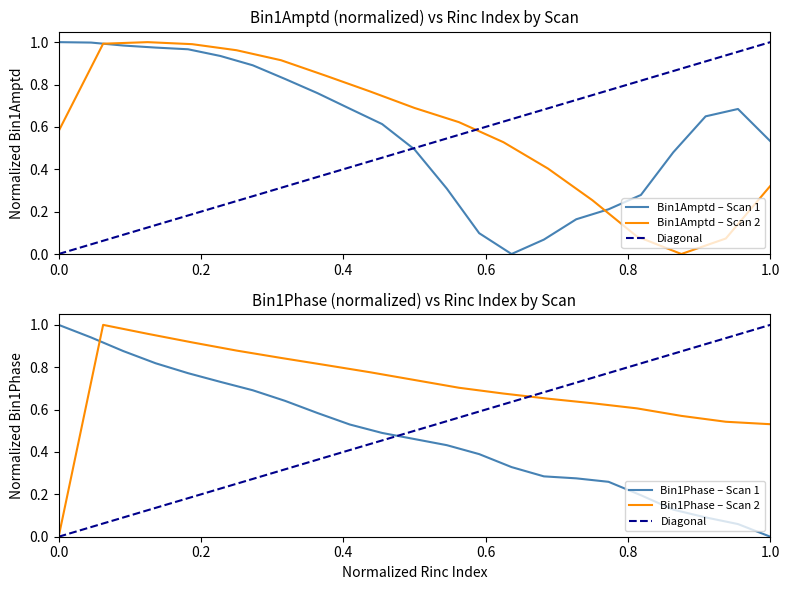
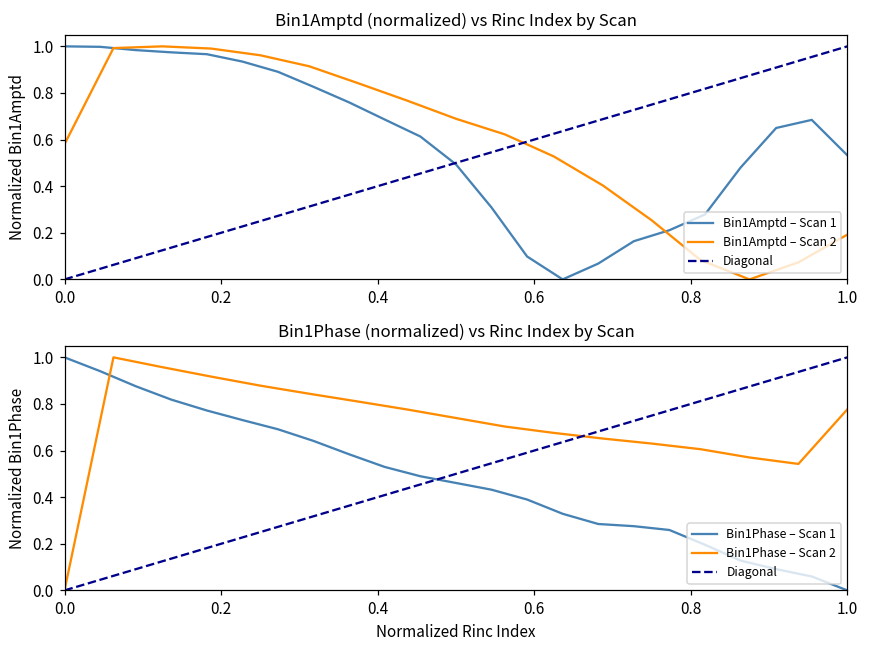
Bin1Amptd (normalized) vs Rinc Index by Scan, Bin1Amptd – Scan 2, 1.0: 0.32 -> 0.19
Bin1Phase (normalized) vs Rinc Index by Scan, Bin1Phase – Scan 2, 1.0: 0.53 -> 0.78
